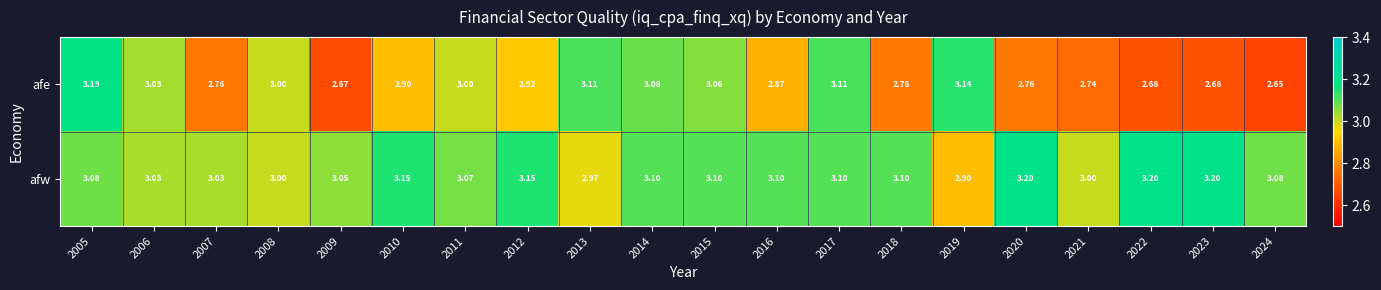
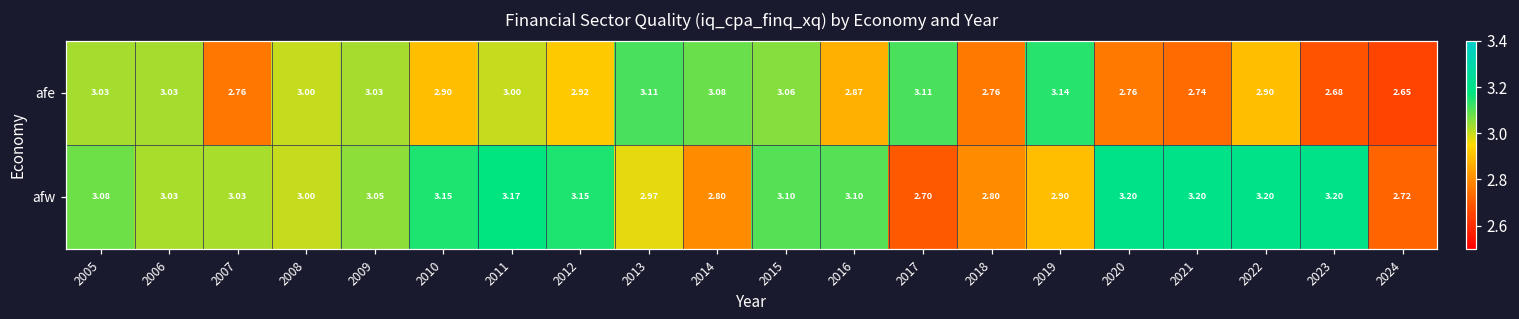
afe, 2005: 3.19 -> 3.03
afe, 2009: 2.67 -> 3.03
afe, 2022: 2.68 -> 2.90
afw, 2011: 3.07 -> 3.17
afw, 2014: 3.10 -> 2.80
afw, 2017: 3.10 -> 2.70
afw, 2018: 3.10 -> 2.80
afw, 2021: 3.00 -> 3.20
afw, 2024: 3.08 -> 2.72
